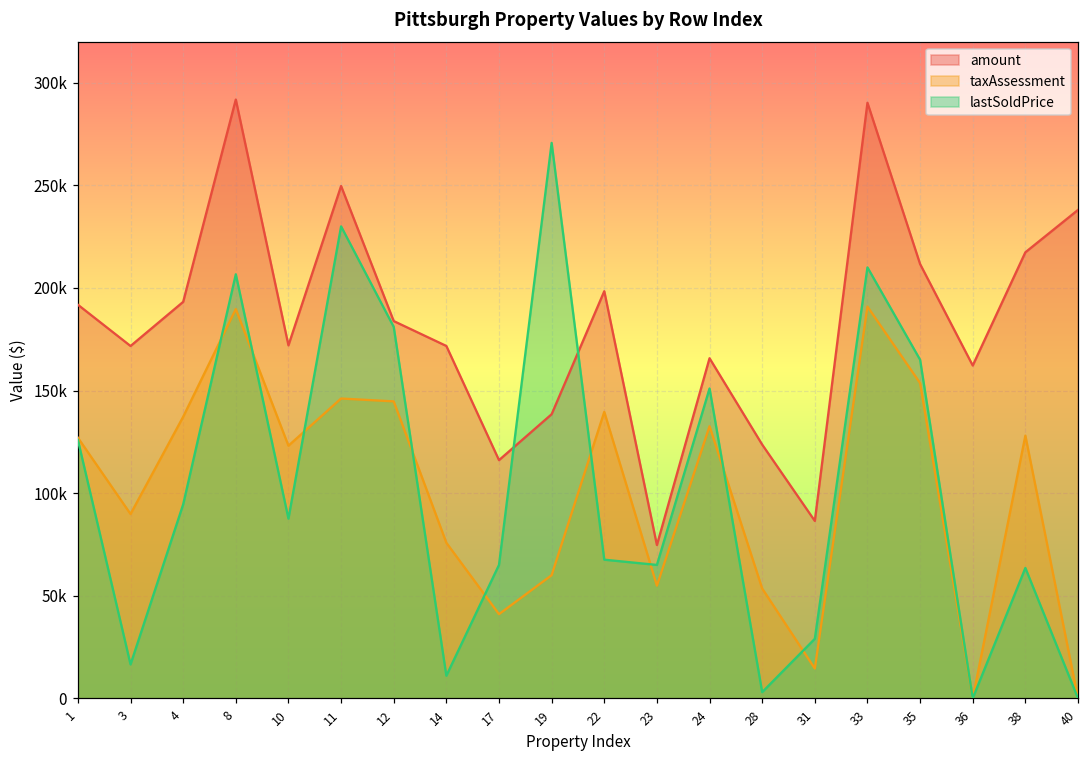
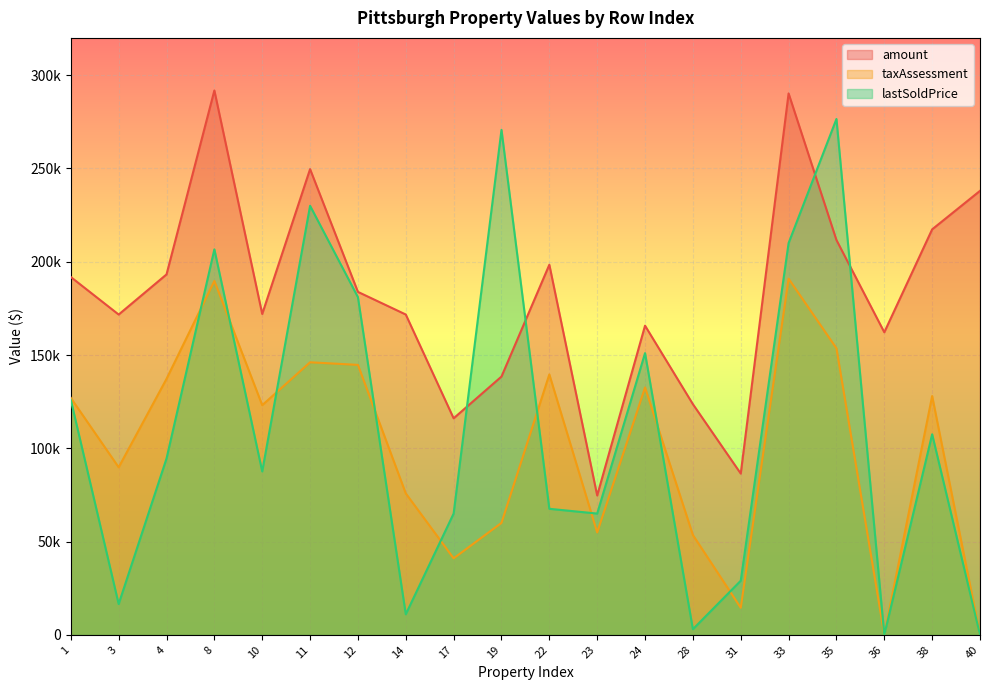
lastSoldPrice, 35: 165000 -> 277000
lastSoldPrice, 38: 64000 -> 108000
